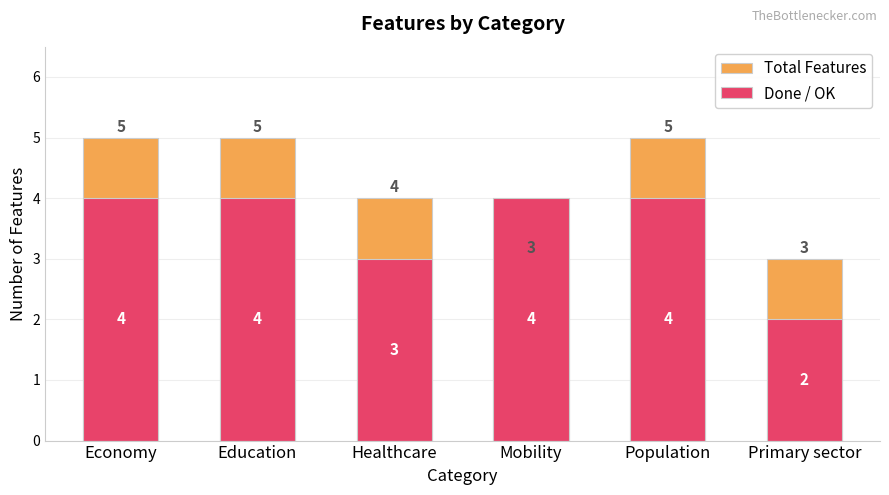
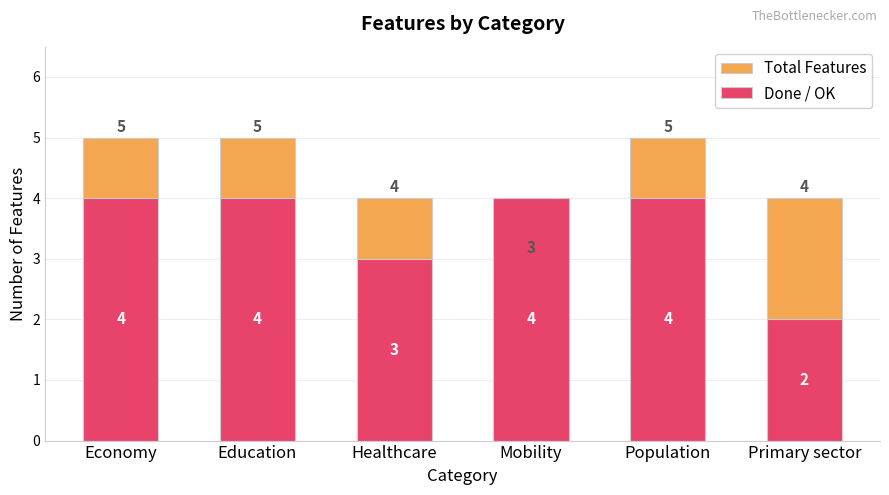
Total Features, Primary sector: 3 -> 4
